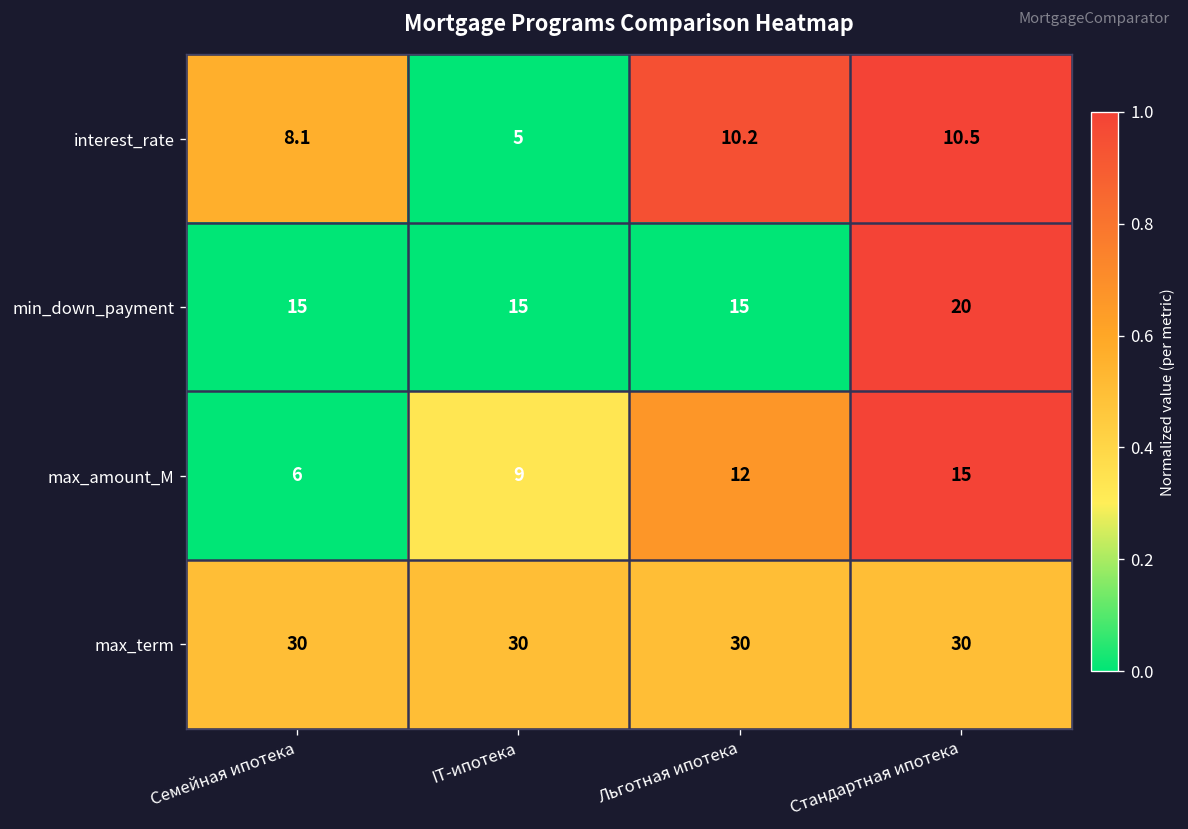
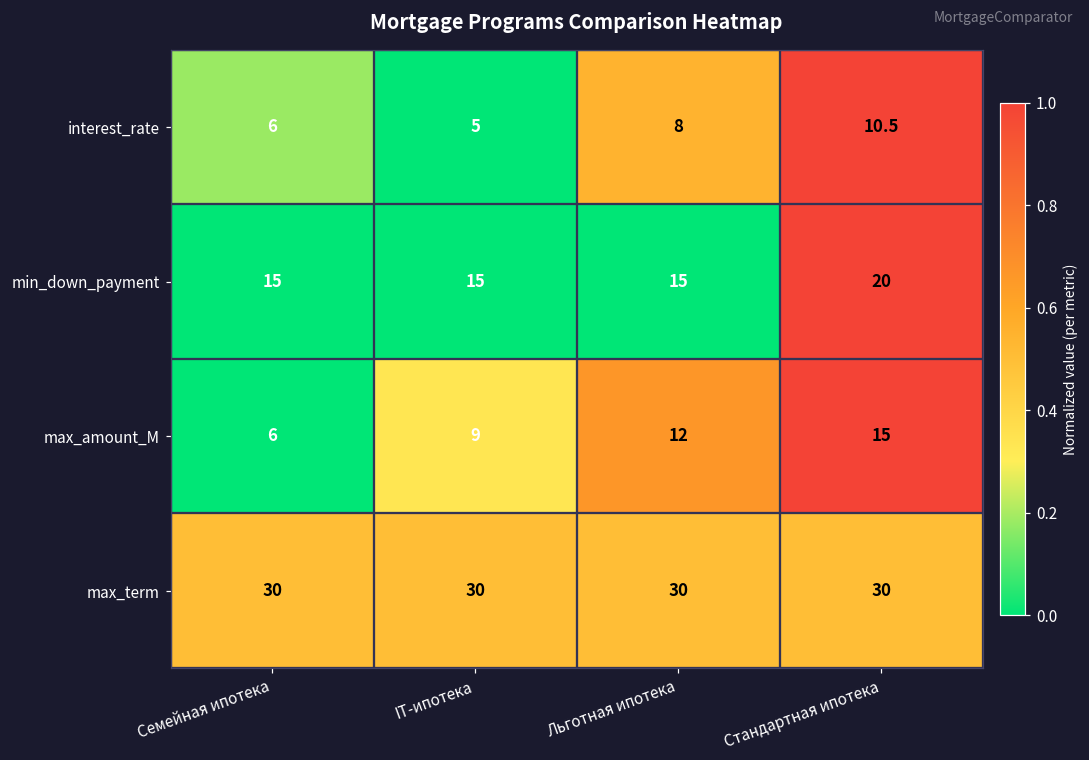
interest_rate, Семейная ипотека: 8.1 -> 6
interest_rate, Льготная ипотека: 10.2 -> 8
